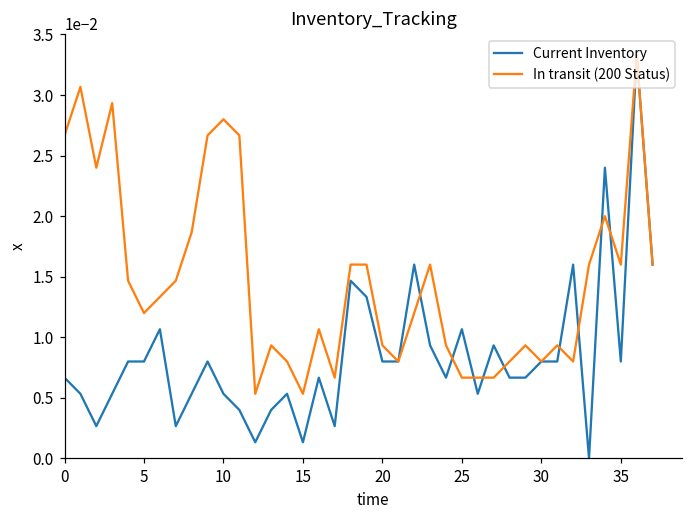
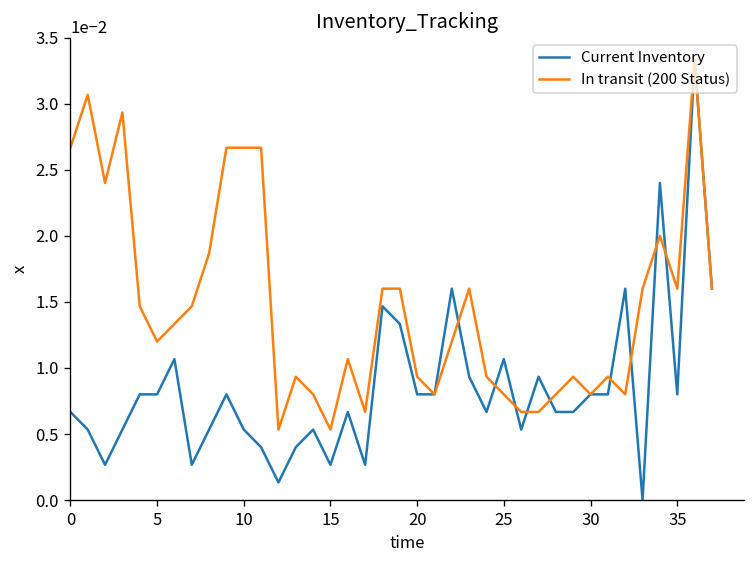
In transit (200 Status), 10: 0.0280 -> 0.0267
Current Inventory, 15: 0.0013 -> 0.0027
In transit (200 Status), 25: 0.0067 -> 0.0080
